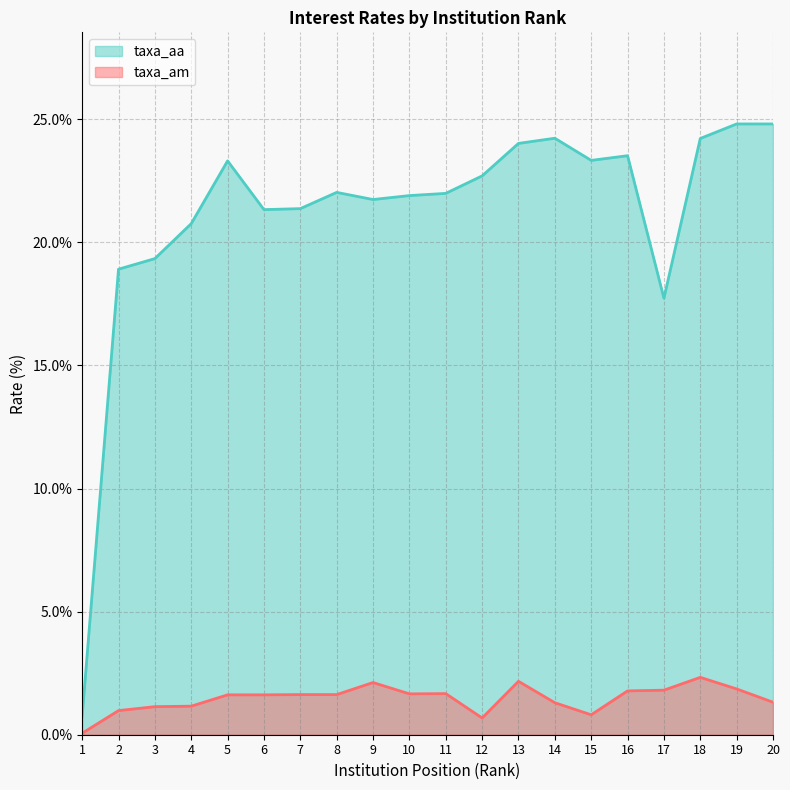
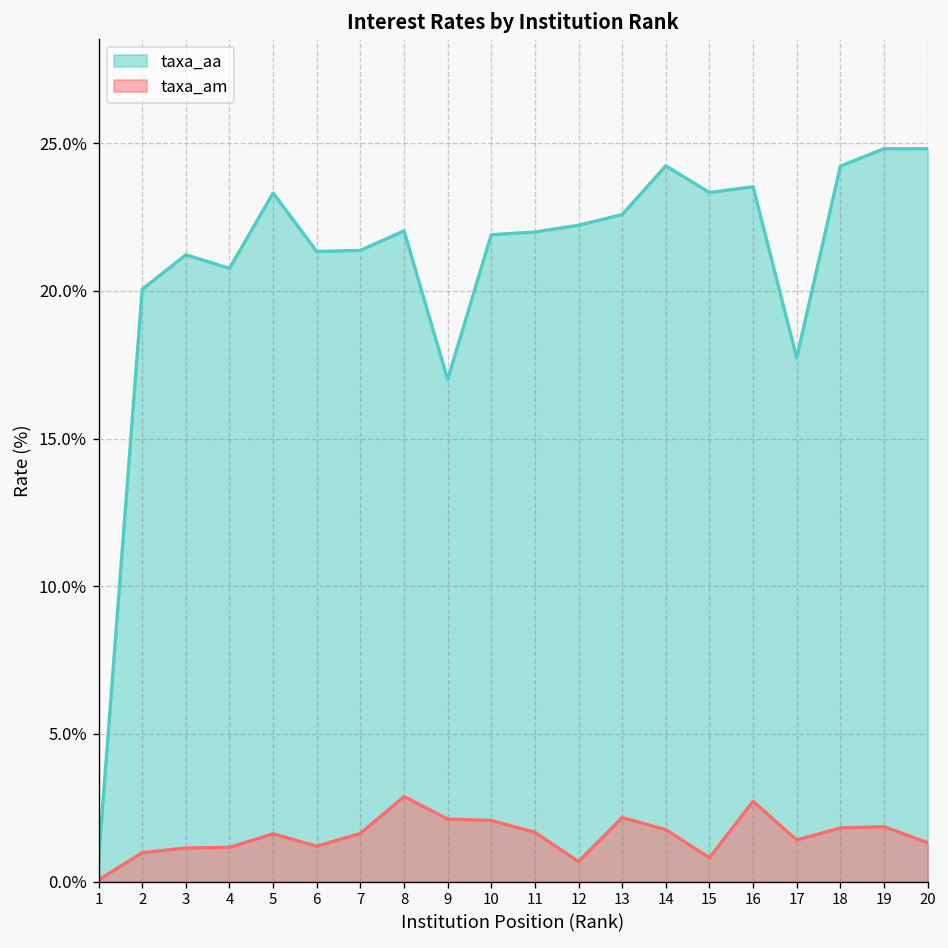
taxa_aa, 2: 18.9% -> 20.1%
taxa_aa, 3: 19.3% -> 21.2%
taxa_am, 6: 1.6% -> 1.2%
taxa_am, 8: 1.6% -> 2.9%
taxa_aa, 9: 21.7% -> 17.0%
taxa_am, 10: 1.7% -> 2.1%
taxa_aa, 12: 22.7% -> 22.2%
taxa_aa, 13: 24.0% -> 22.6%
taxa_am, 14: 1.3% -> 1.8%
taxa_am, 16: 1.8% -> 2.7%
taxa_am, 17: 1.8% -> 1.4%
taxa_am, 18: 2.3% -> 1.8%
